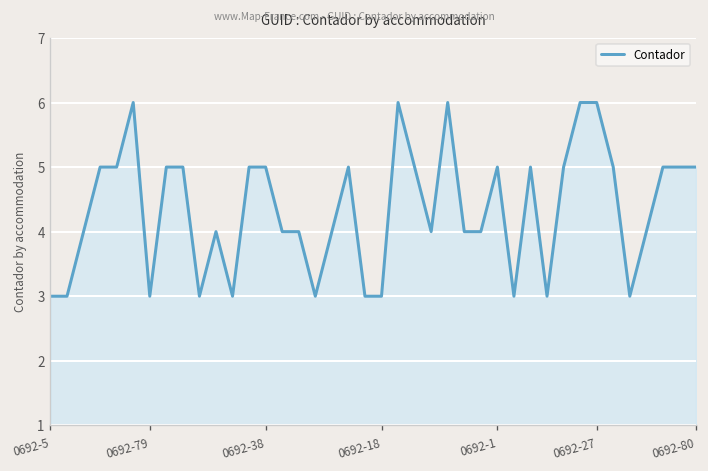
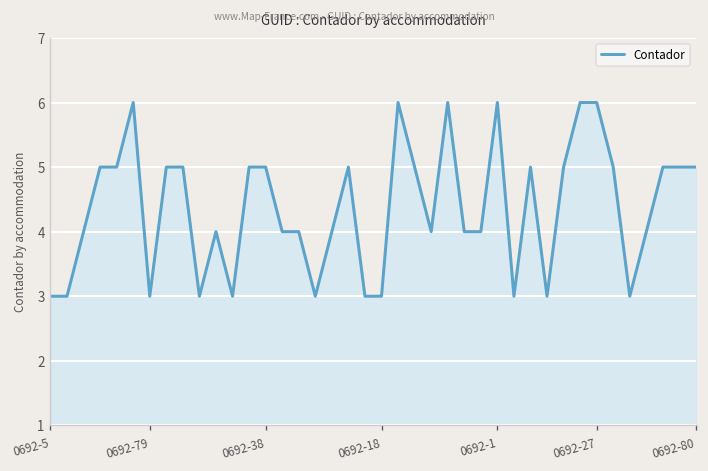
0692-1: 5 -> 6
